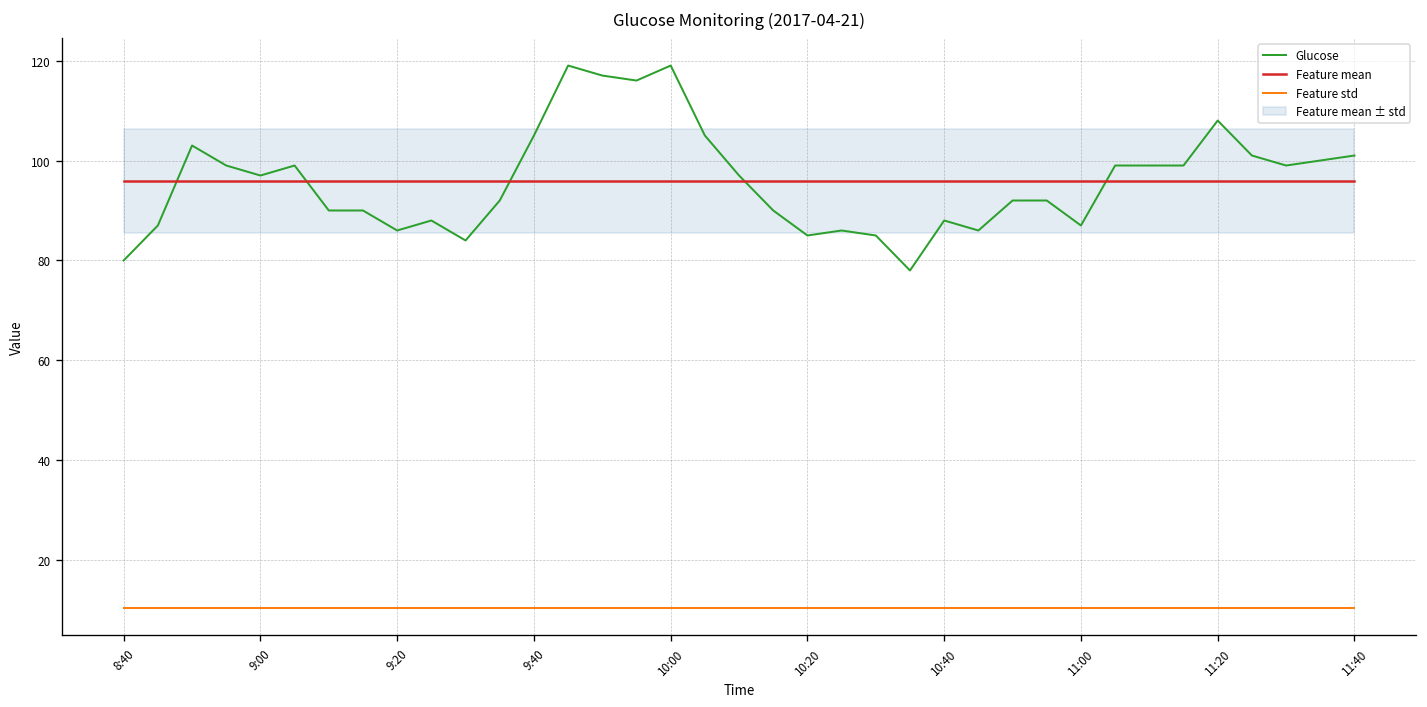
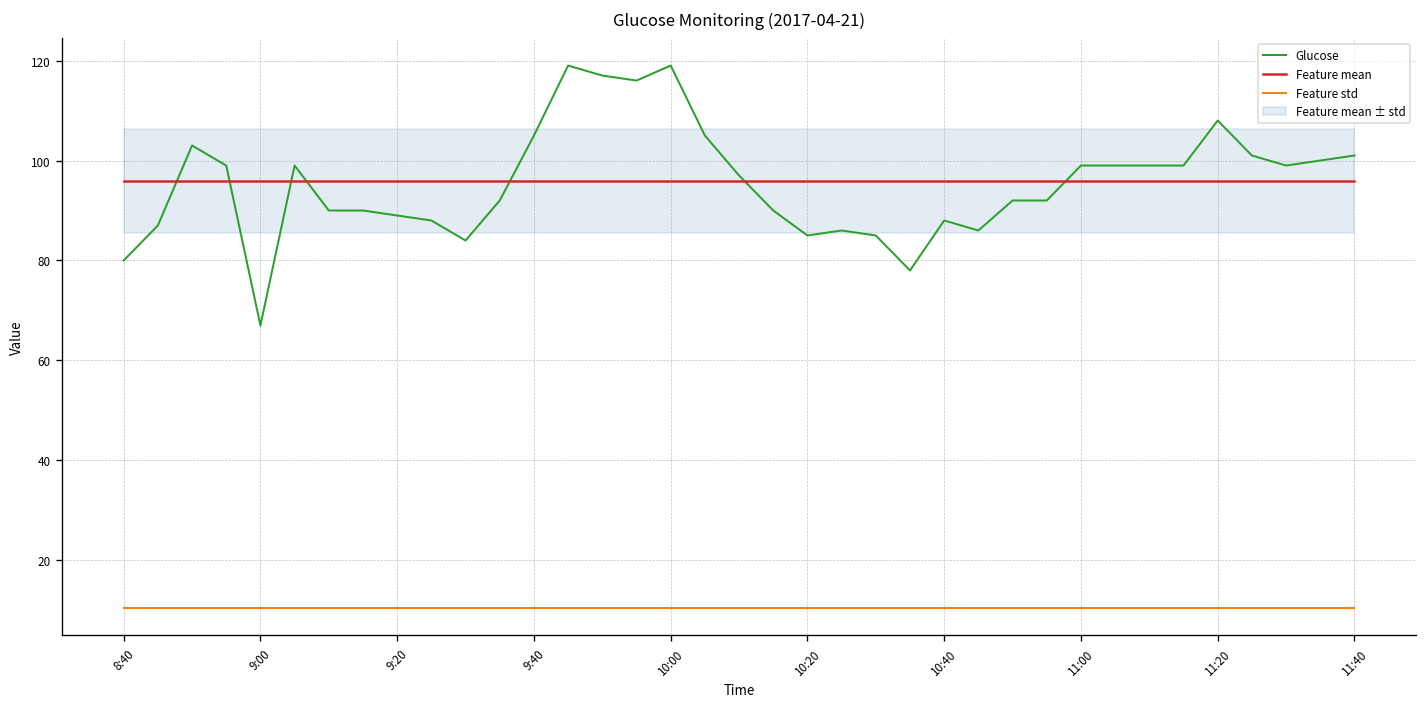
Glucose, 9:00: 97 -> 67
Glucose, 9:20: 86 -> 89
Glucose, 11:00: 87 -> 99
